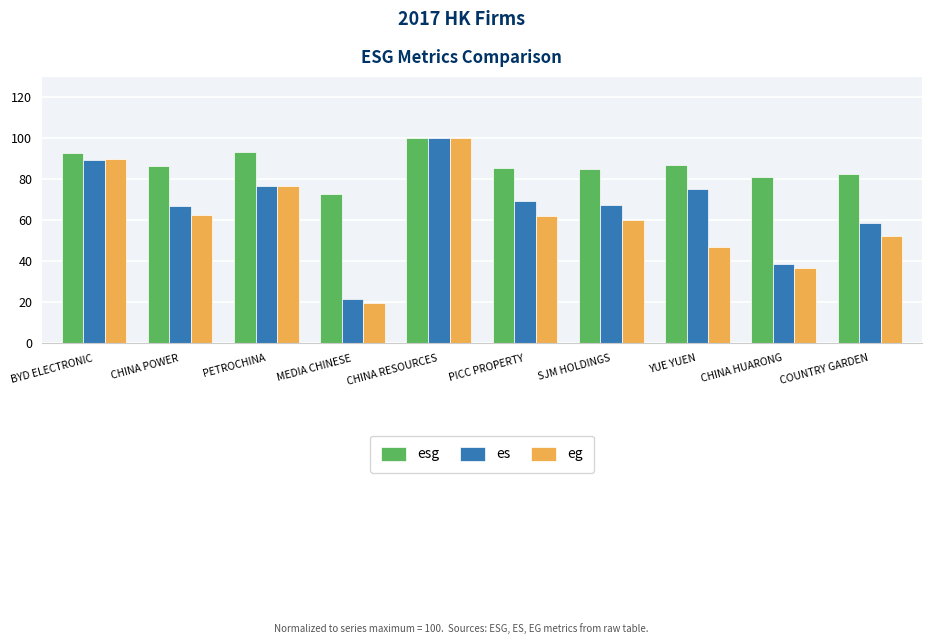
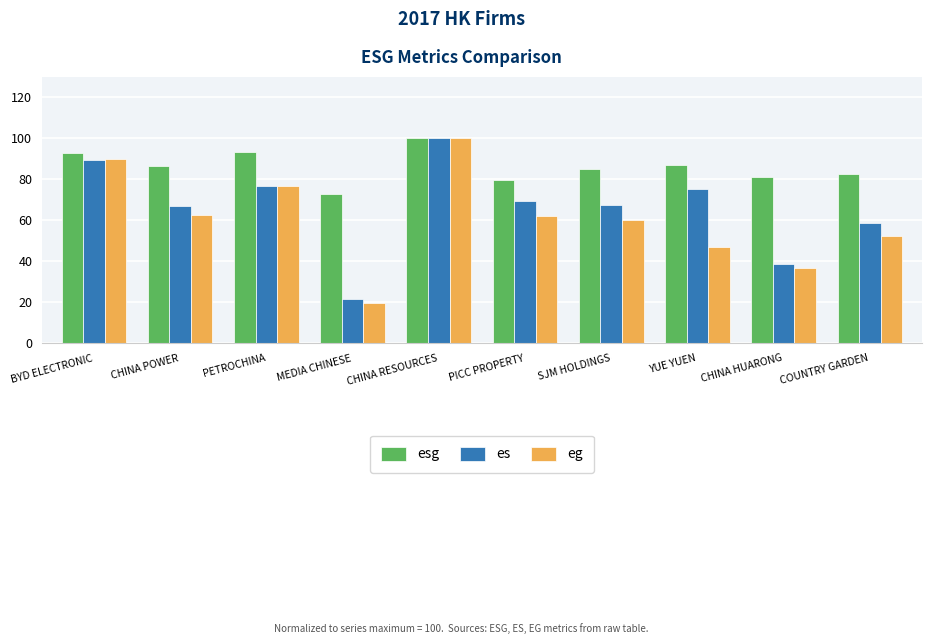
esg, PICC PROPERTY: 86 -> 80
